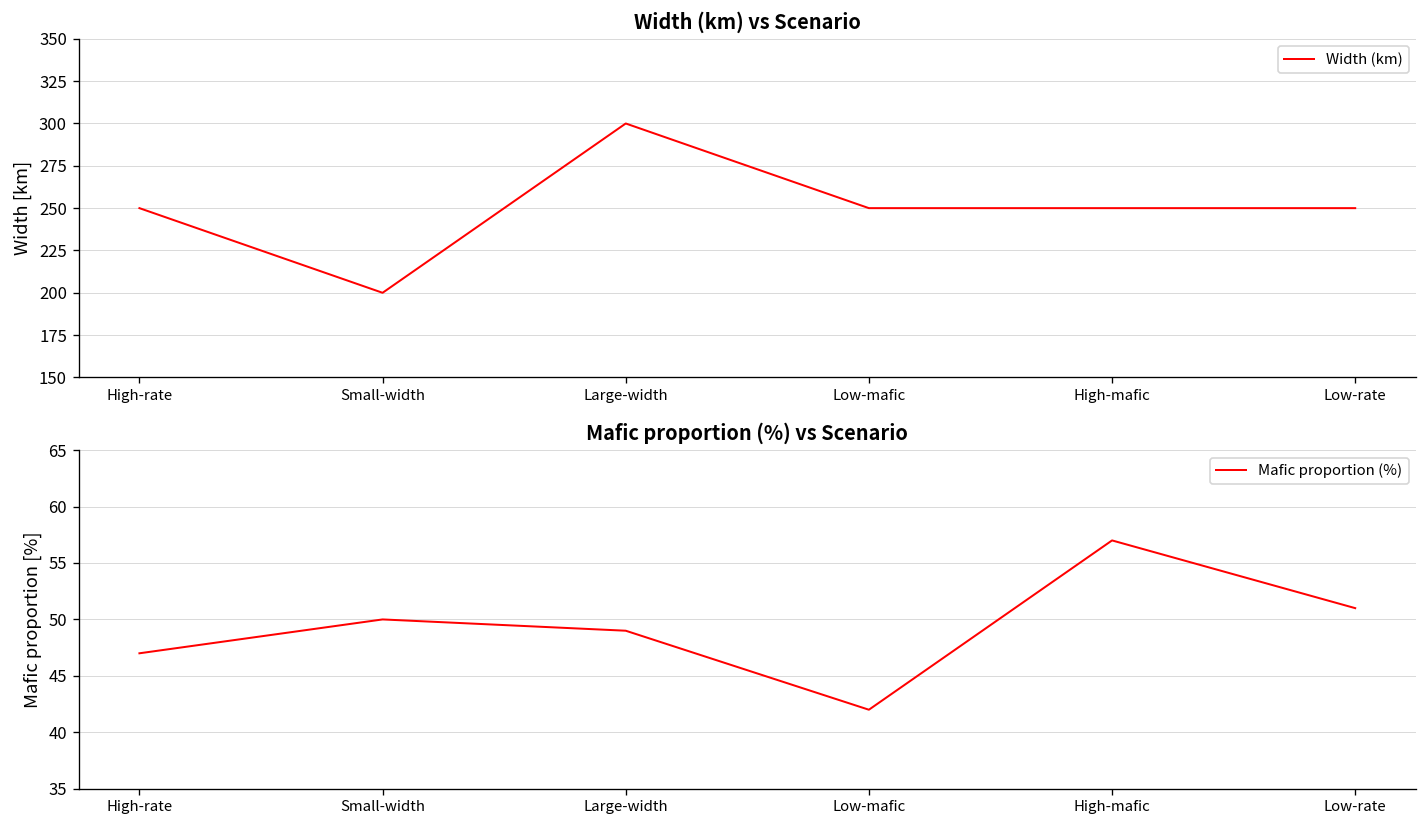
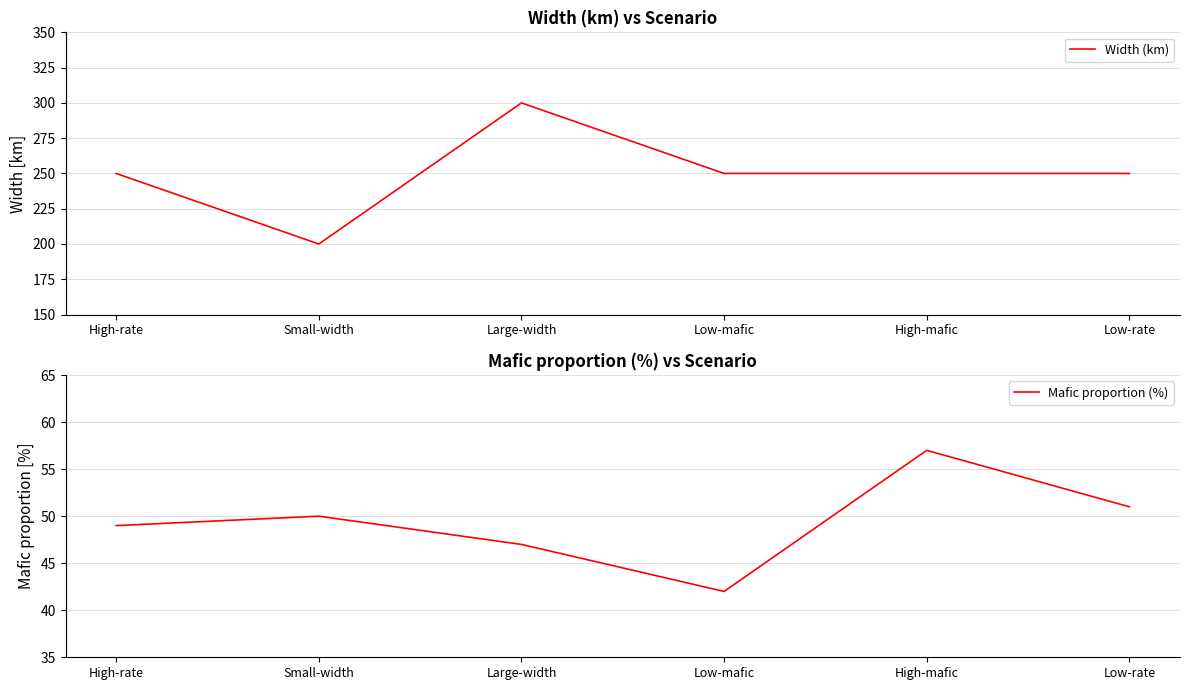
Mafic proportion (%) vs Scenario, High-rate: 47 -> 49
Mafic proportion (%) vs Scenario, Large-width: 49 -> 47
